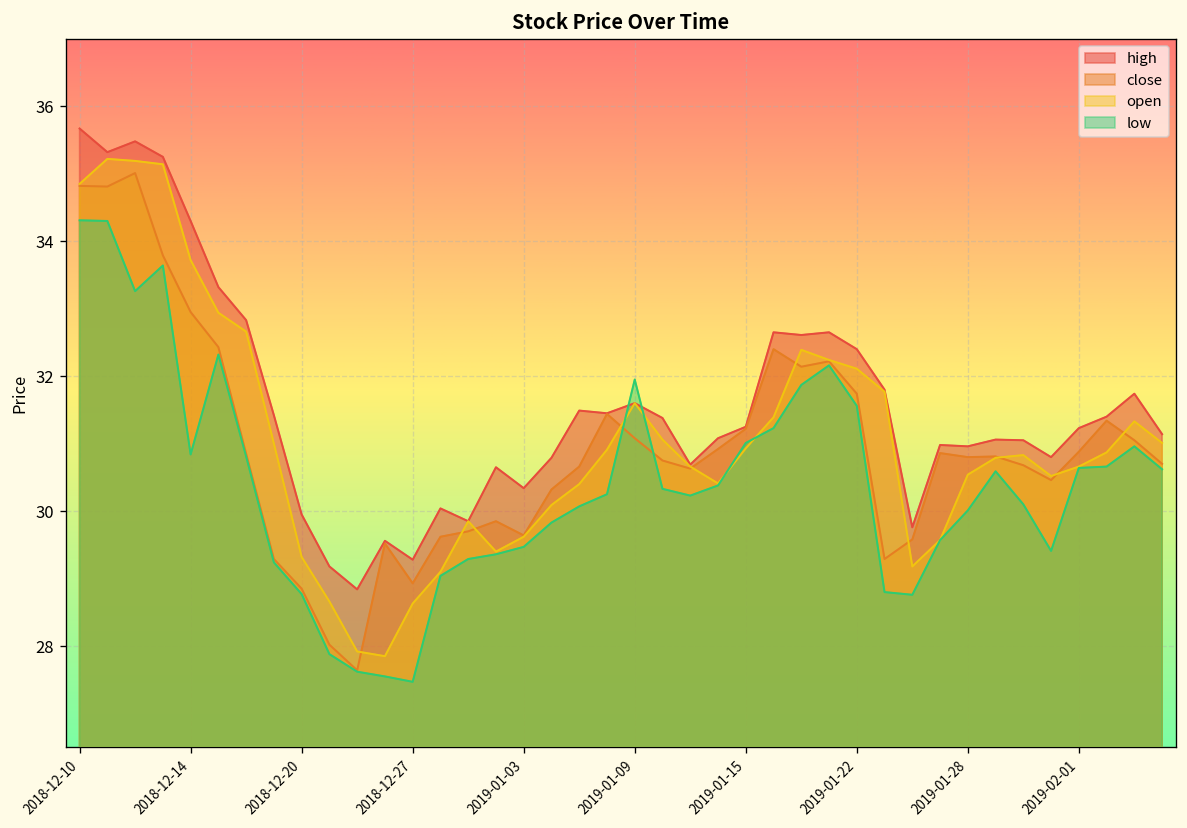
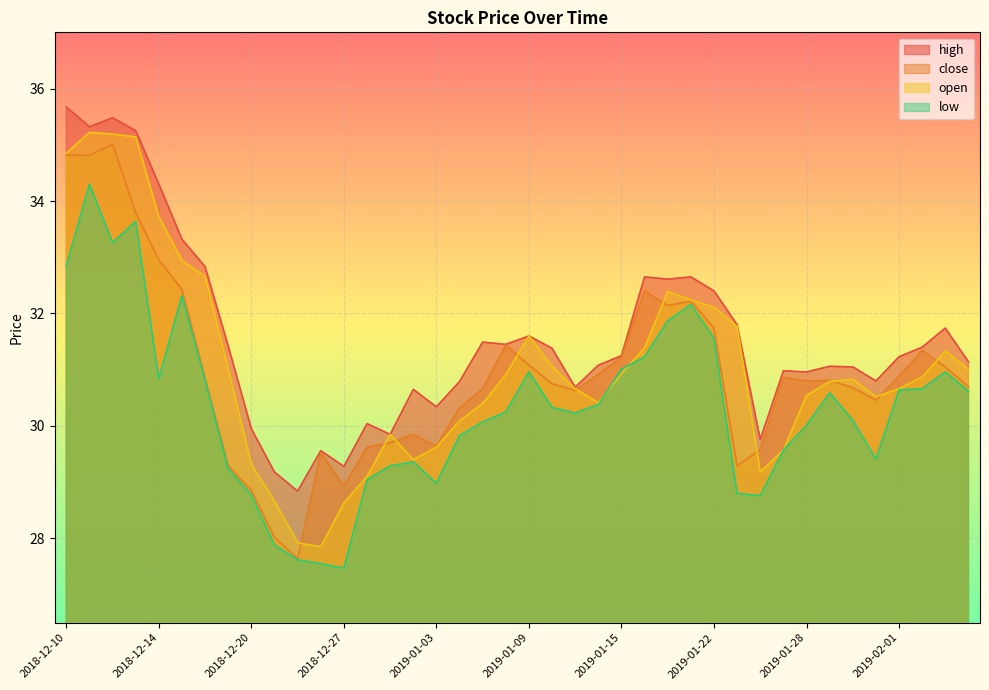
low, 2018-12-10: 34.3 -> 32.9
low, 2019-01-03: 29.5 -> 29.0
low, 2019-01-09: 32.0 -> 31.0
